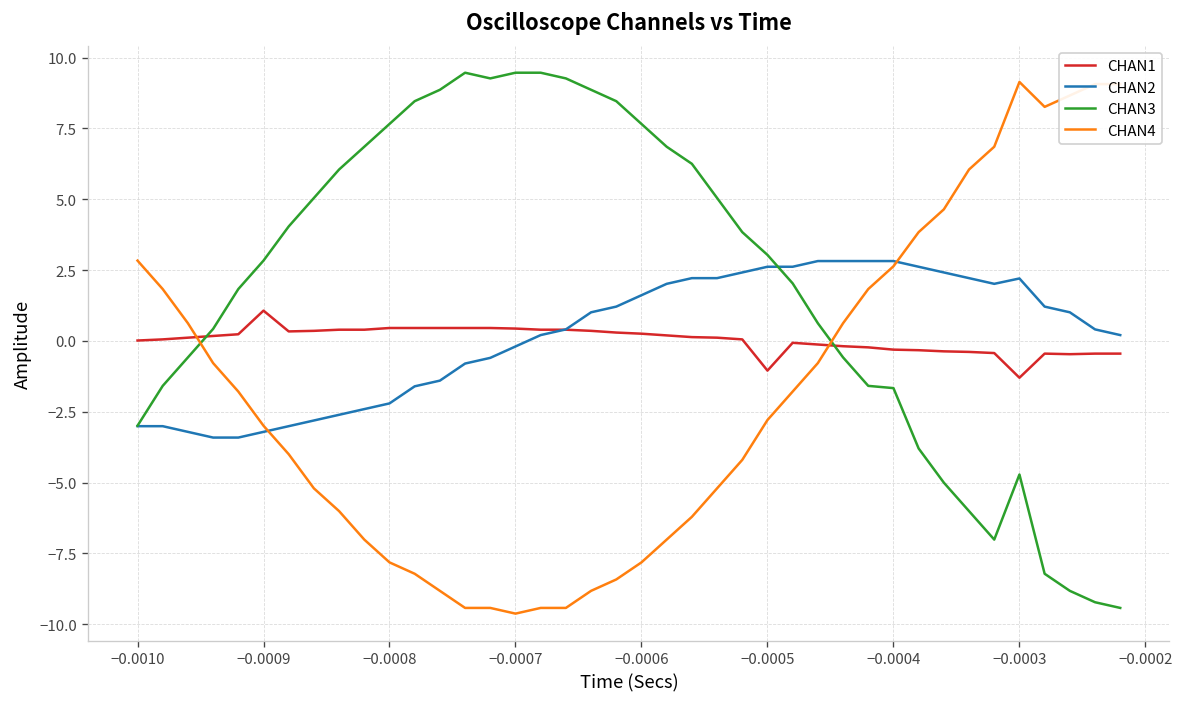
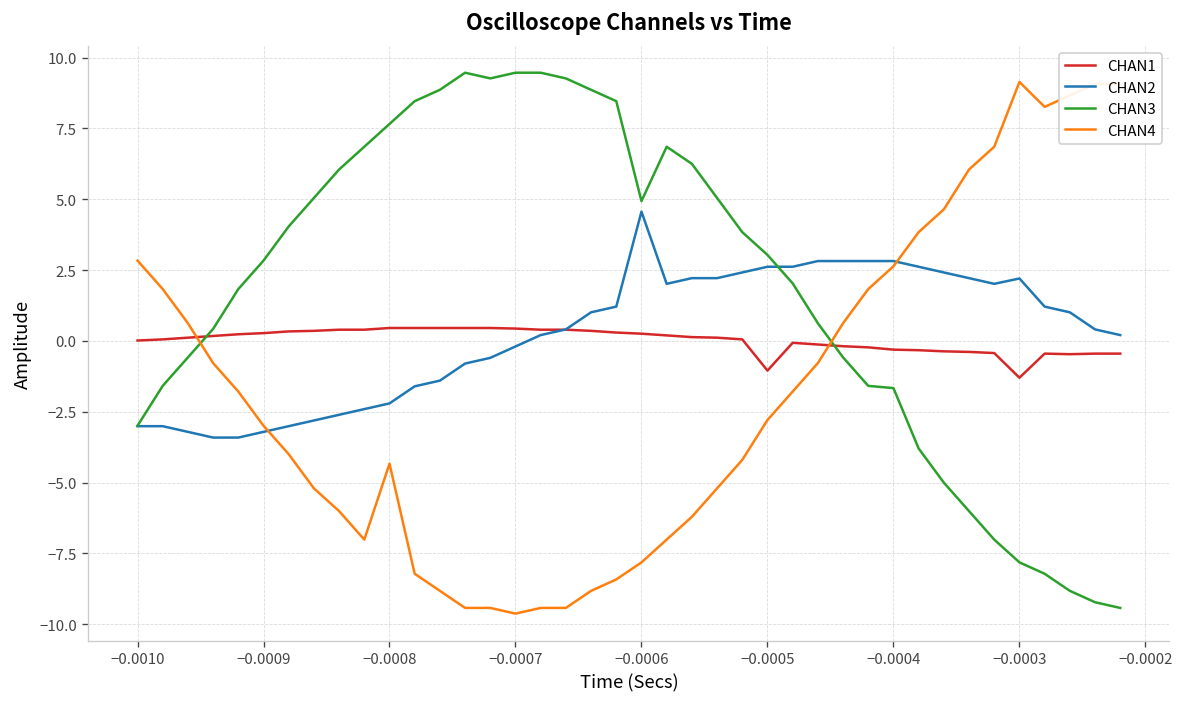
CHAN1, −0.0009: 1.1 -> 0.3
CHAN4, −0.0008: -7.8 -> -4.3
CHAN2, −0.0006: 1.6 -> 4.6
CHAN3, −0.0006: 7.7 -> 4.9
CHAN3, −0.0003: -4.7 -> -7.8
